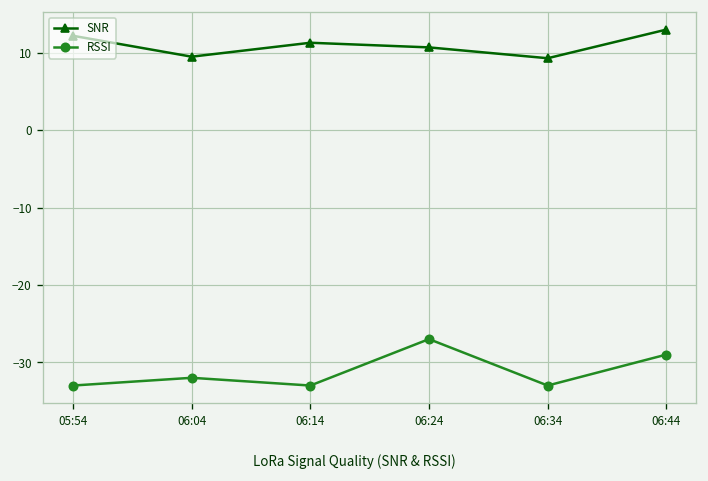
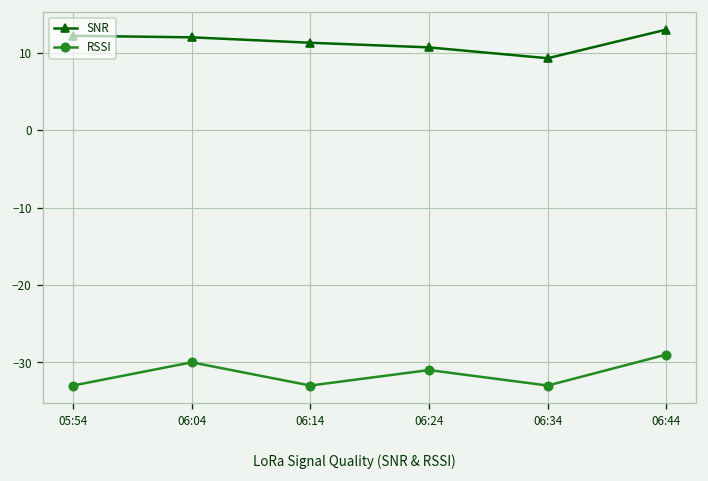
SNR, 06:04: 10 -> 12
RSSI, 06:04: -32 -> -30
RSSI, 06:24: -27 -> -31
